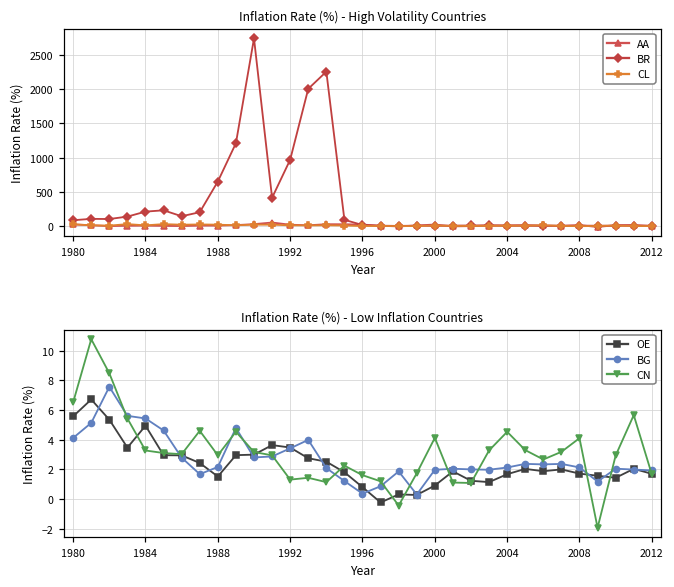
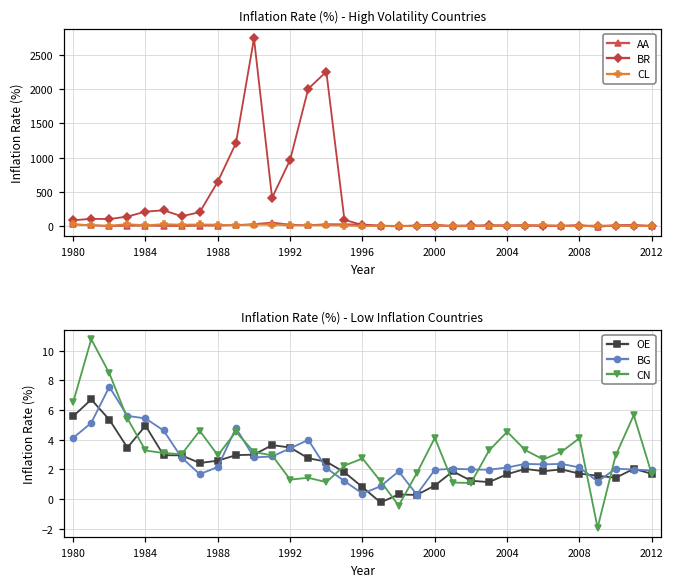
Inflation Rate (%) - Low Inflation Countries, OE, 1988: 1.5 -> 2.6
Inflation Rate (%) - Low Inflation Countries, CN, 1996: 1.6 -> 2.7
